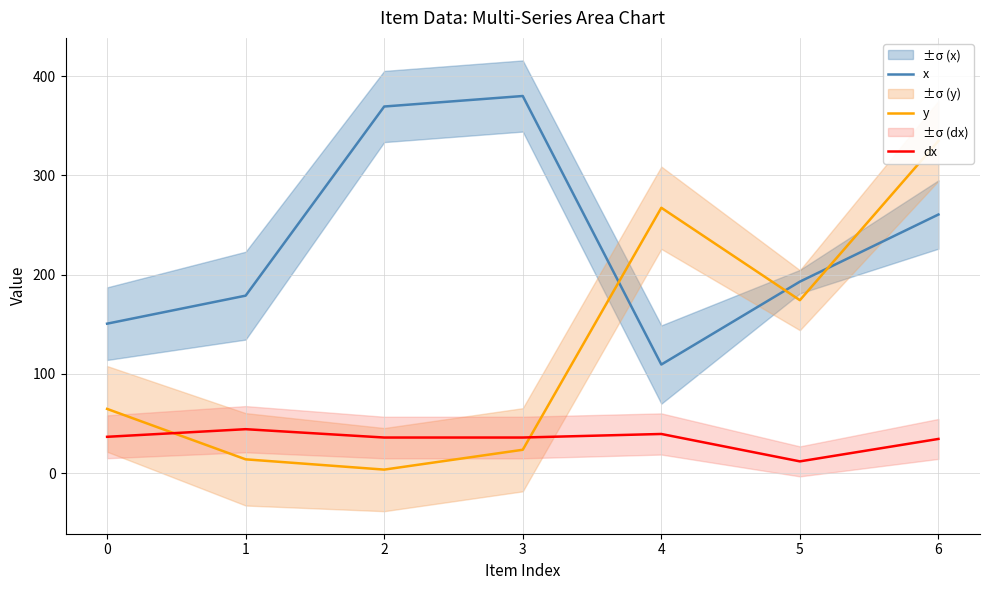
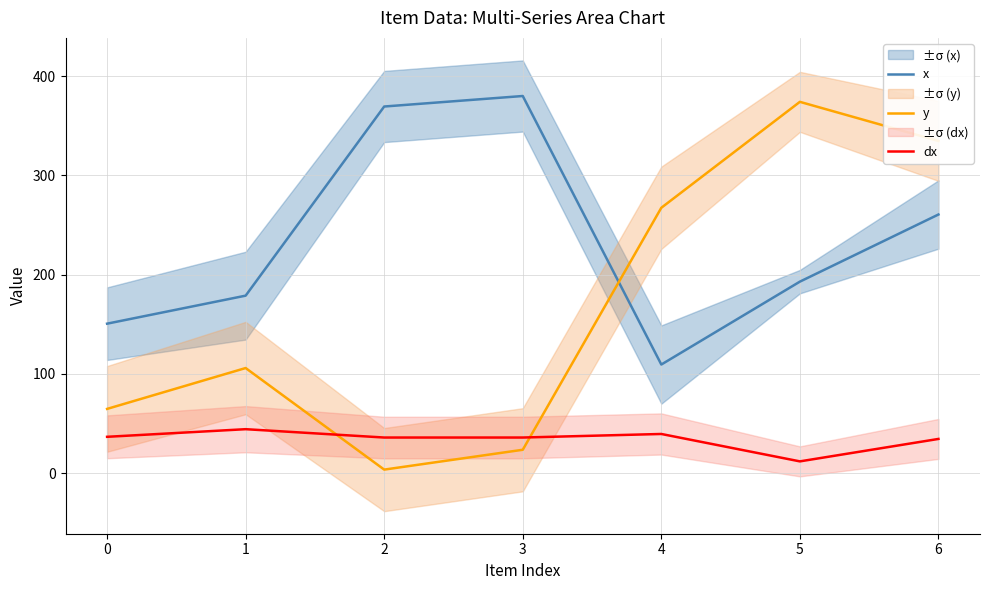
y, 1: 10 -> 110
y, 5: 170 -> 370
